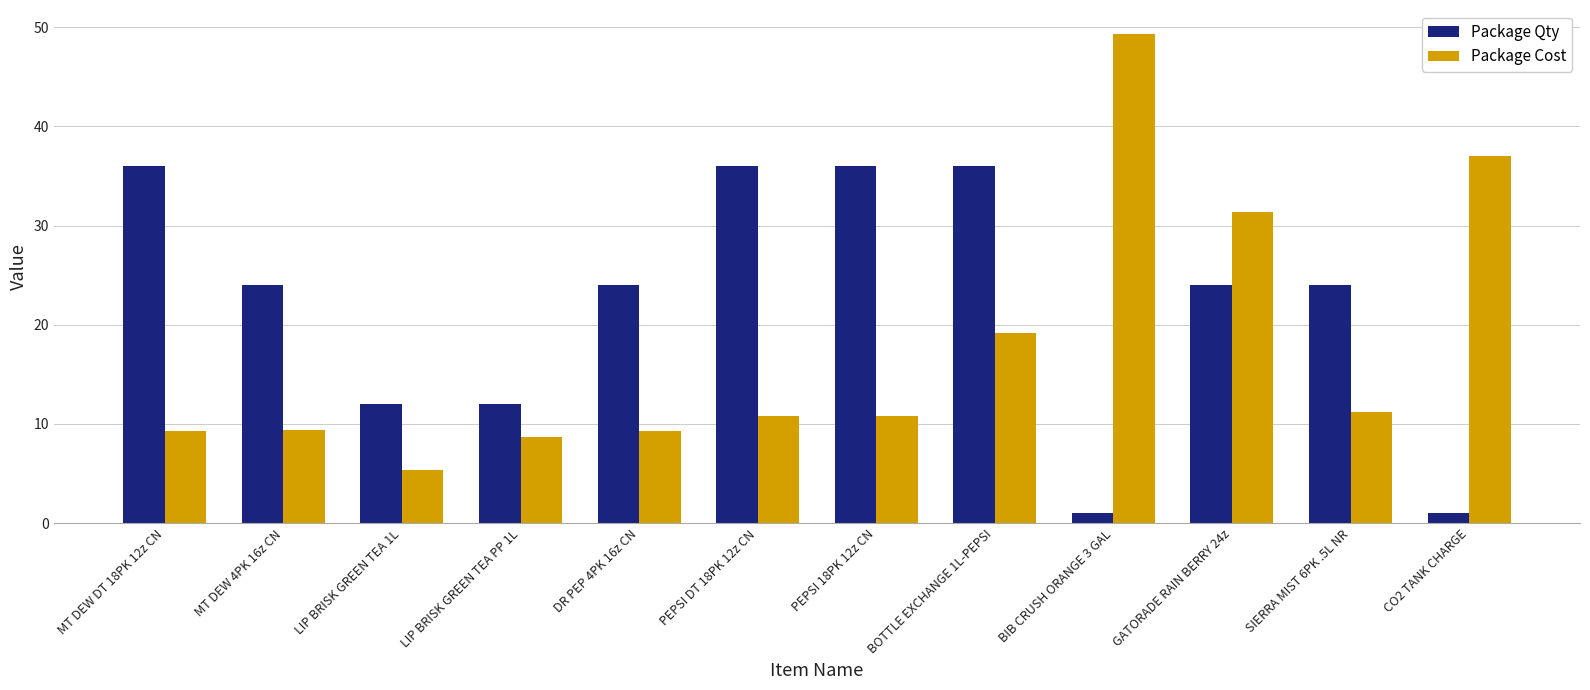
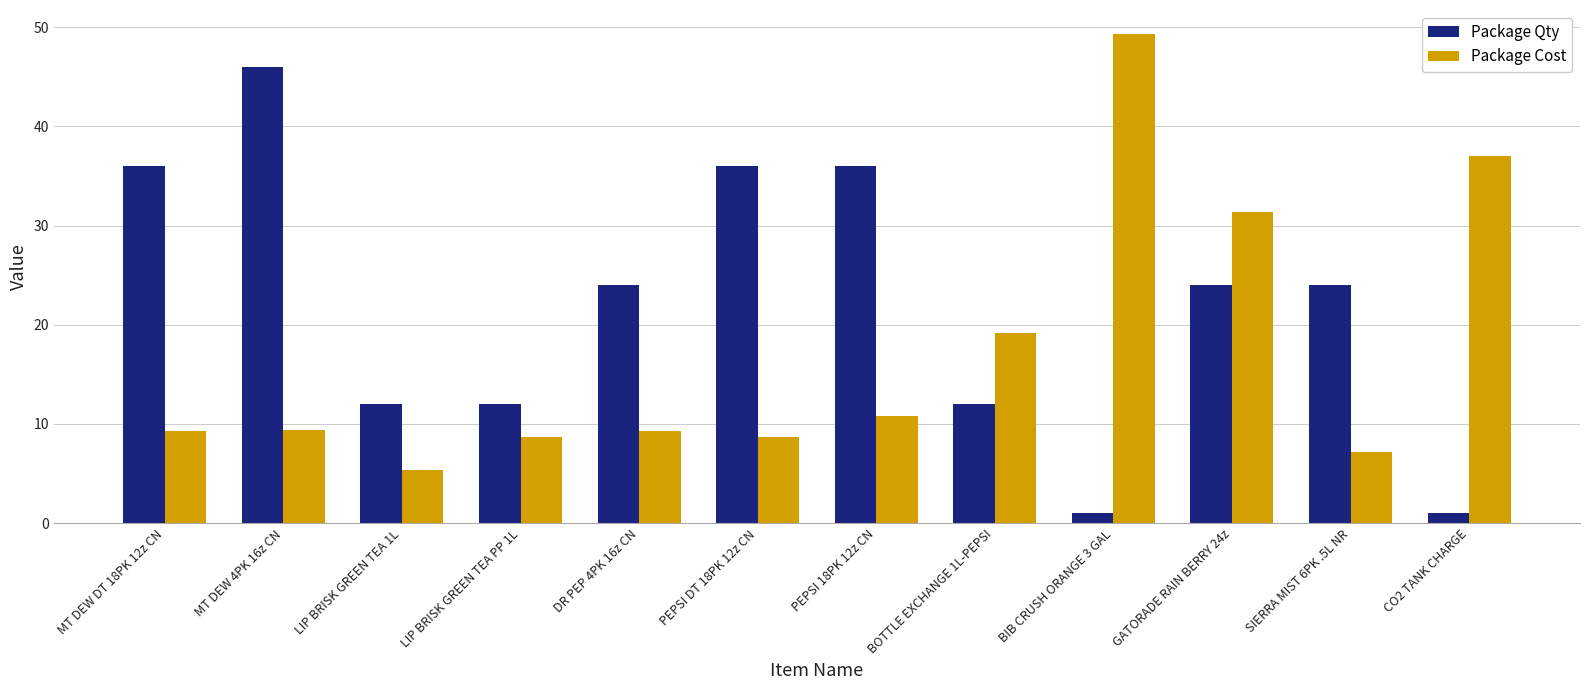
Package Qty, MT DEW 4PK 16z CN: 24 -> 46
Package Cost, PEPSI DT 18PK 12z CN: 11 -> 9
Package Qty, BOTTLE EXCHANGE 1L-PEPSI: 36 -> 12
Package Cost, SIERRA MIST 6PK .5L NR: 11 -> 7
